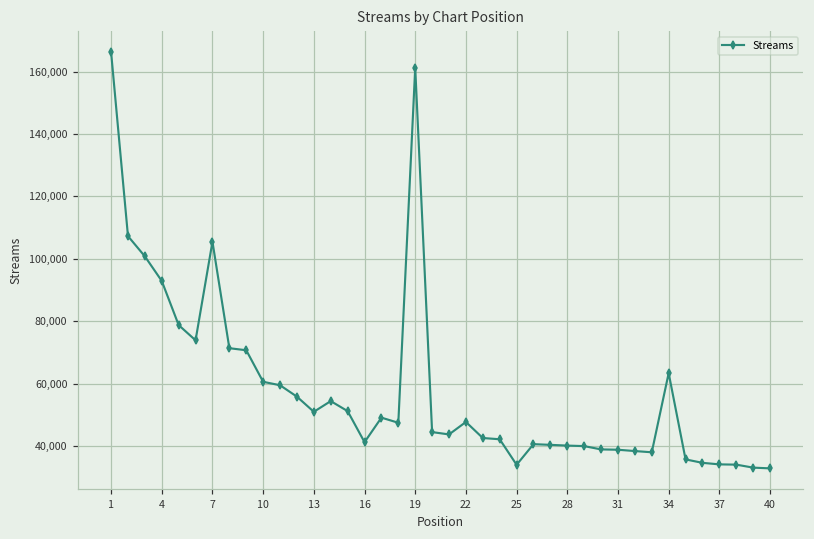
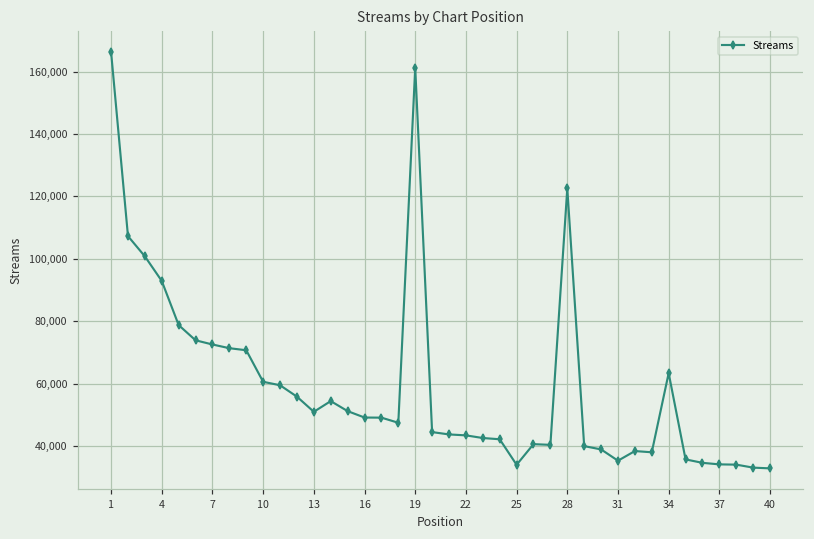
7: 105,000 -> 73,000
16: 41,000 -> 49,000
22: 48,000 -> 43,000
28: 40,000 -> 123,000
31: 39,000 -> 35,000
